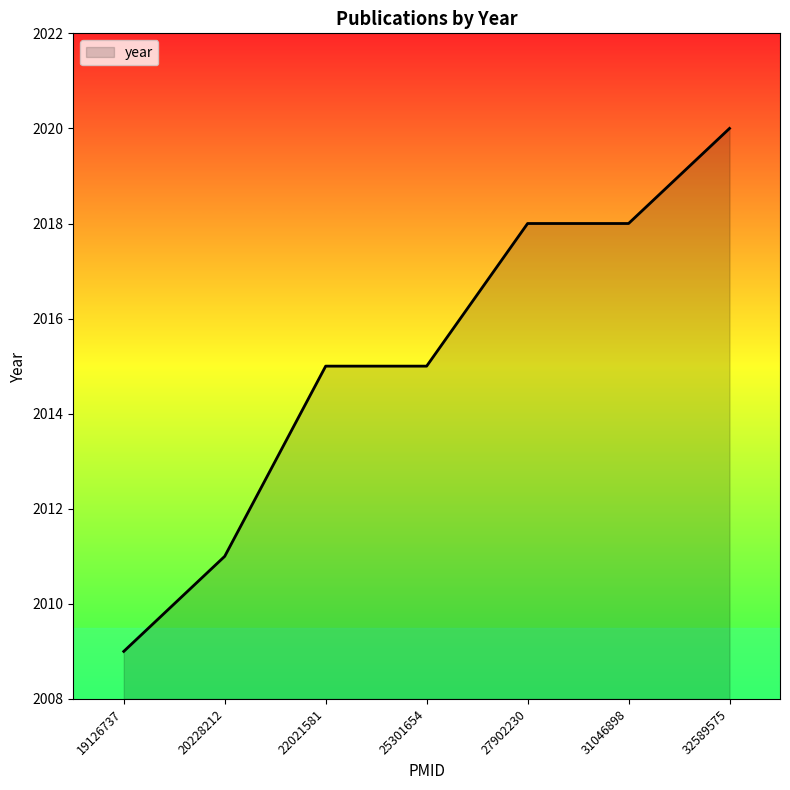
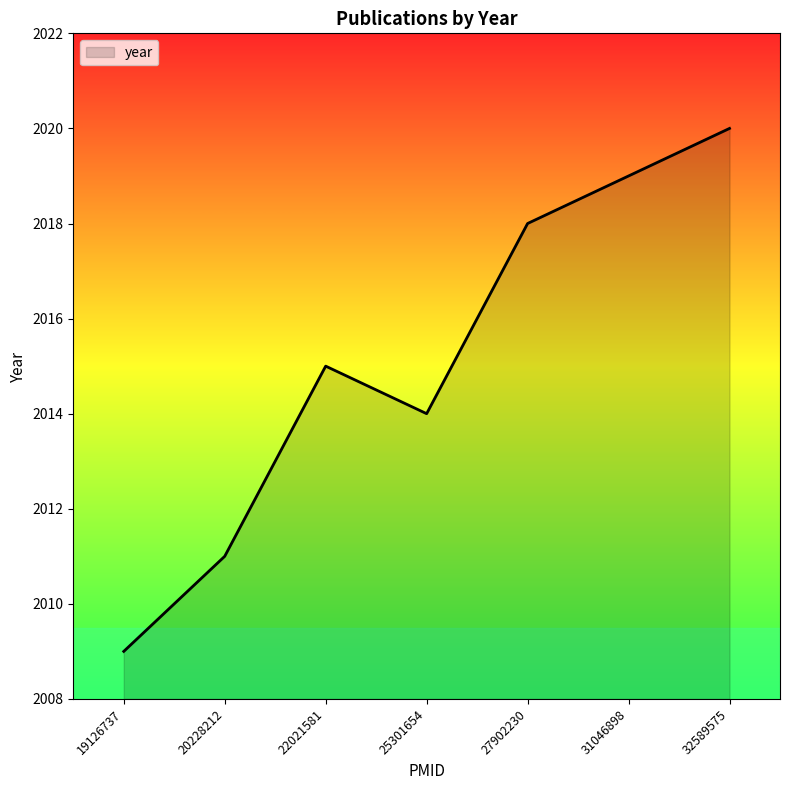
25301654: 2015 -> 2014
31046898: 2018 -> 2019
